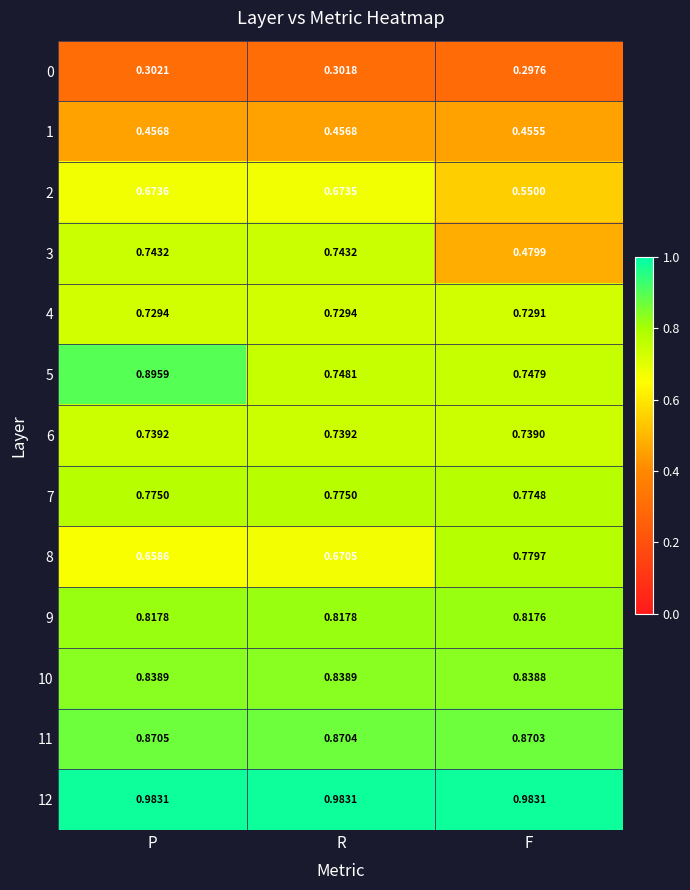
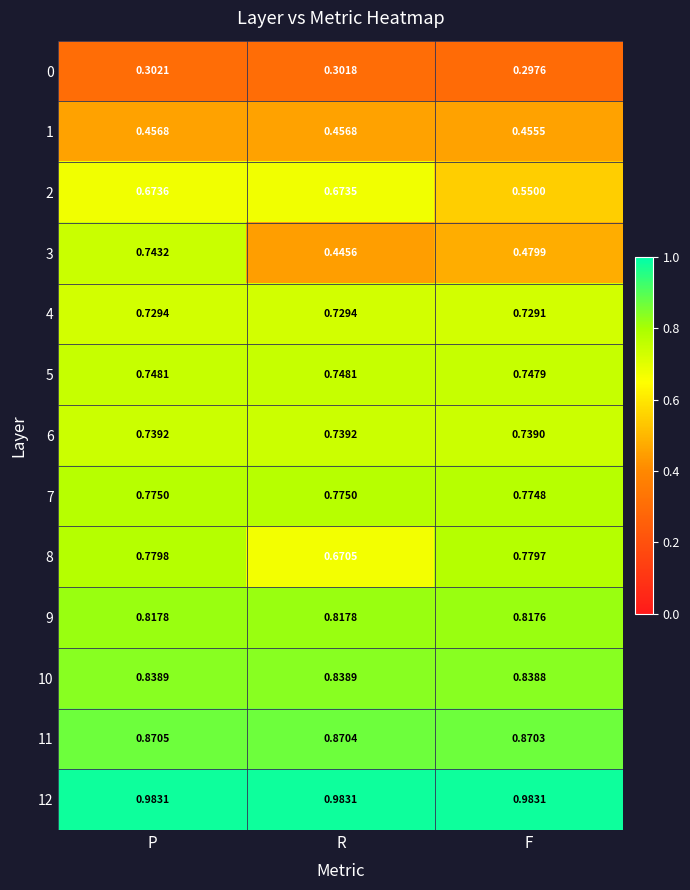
3, R: 0.7432 -> 0.4456
5, P: 0.8959 -> 0.7481
8, P: 0.6586 -> 0.7798
